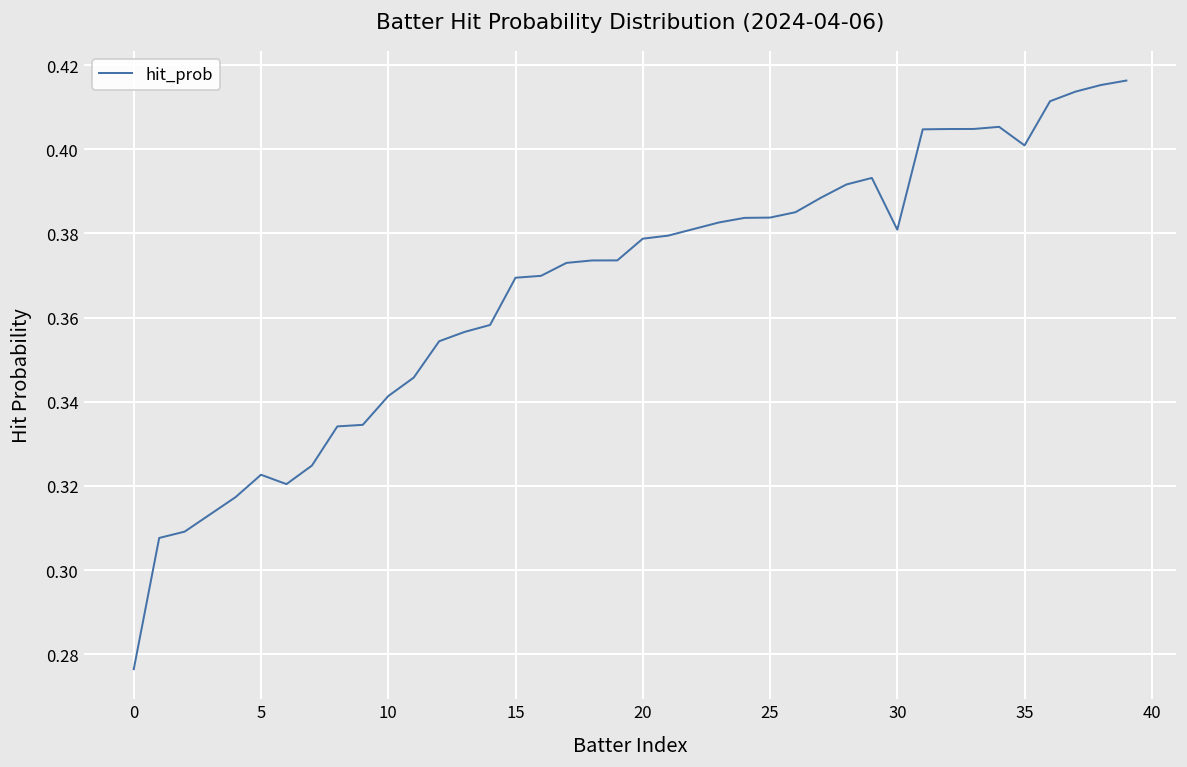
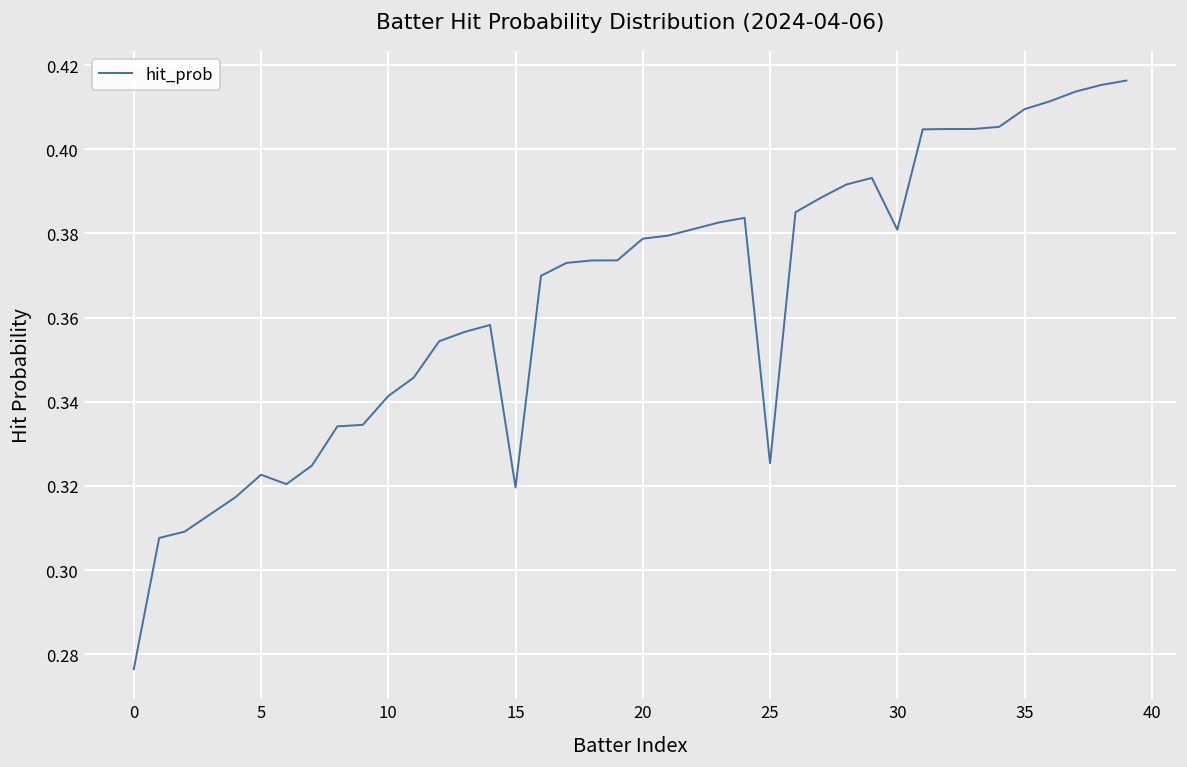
15: 0.369 -> 0.320
25: 0.384 -> 0.325
35: 0.401 -> 0.410
